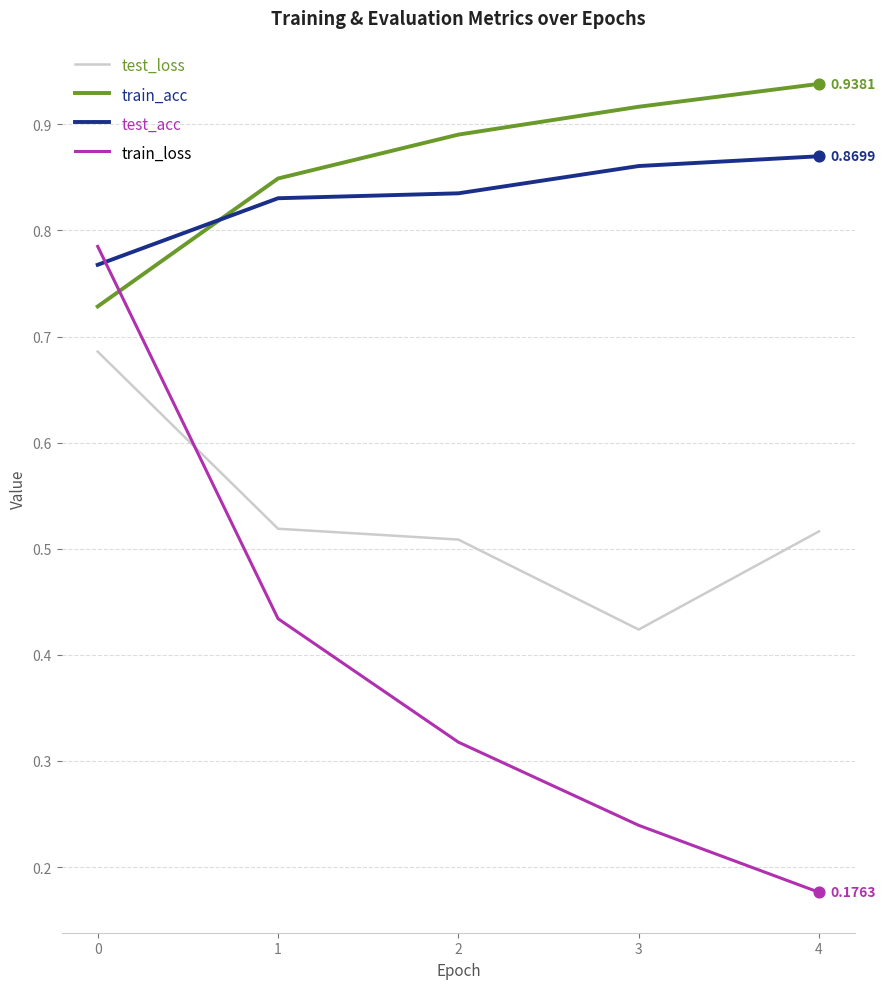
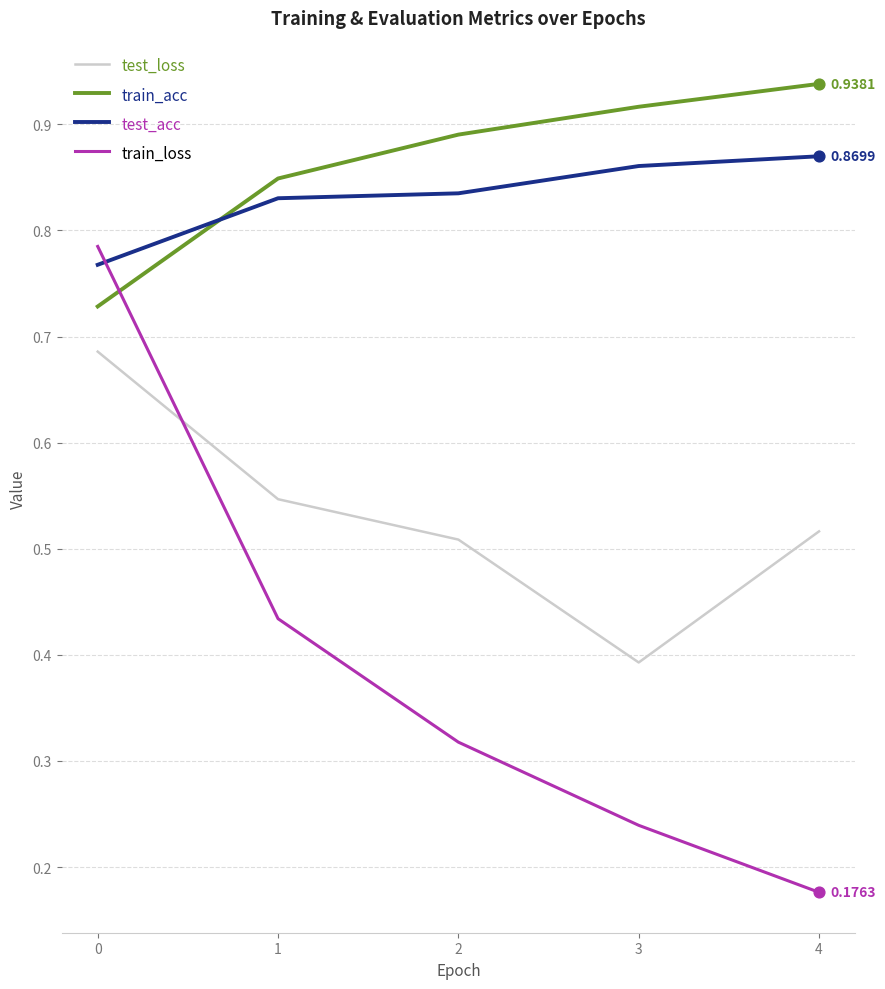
test_loss, 1: 0.519 -> 0.547
test_loss, 3: 0.424 -> 0.393
